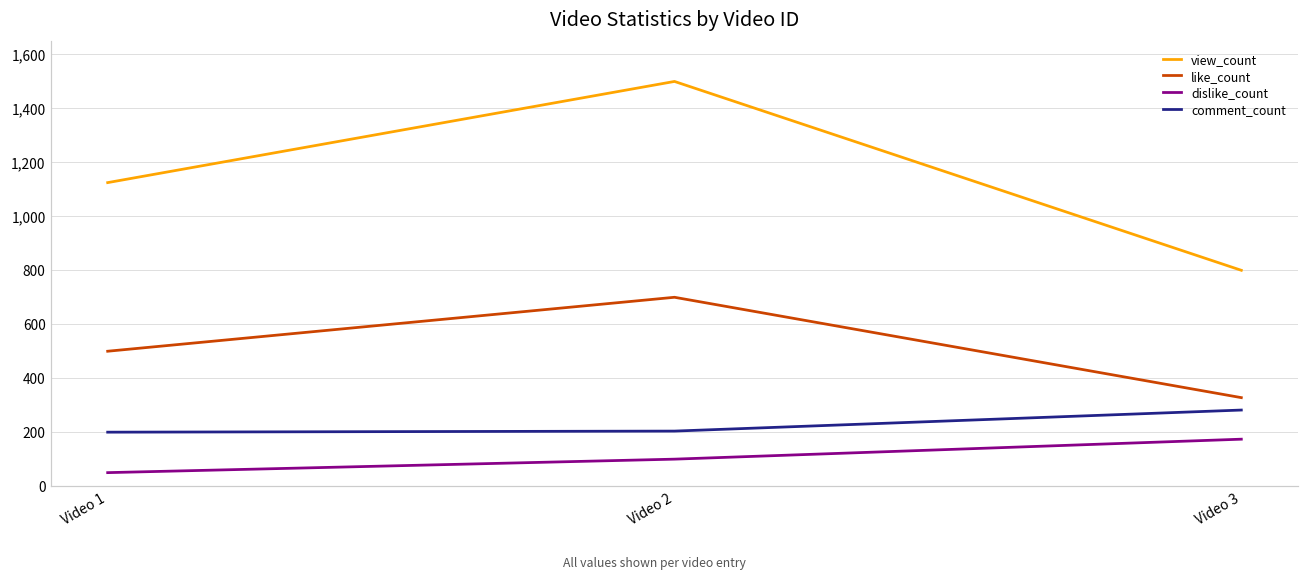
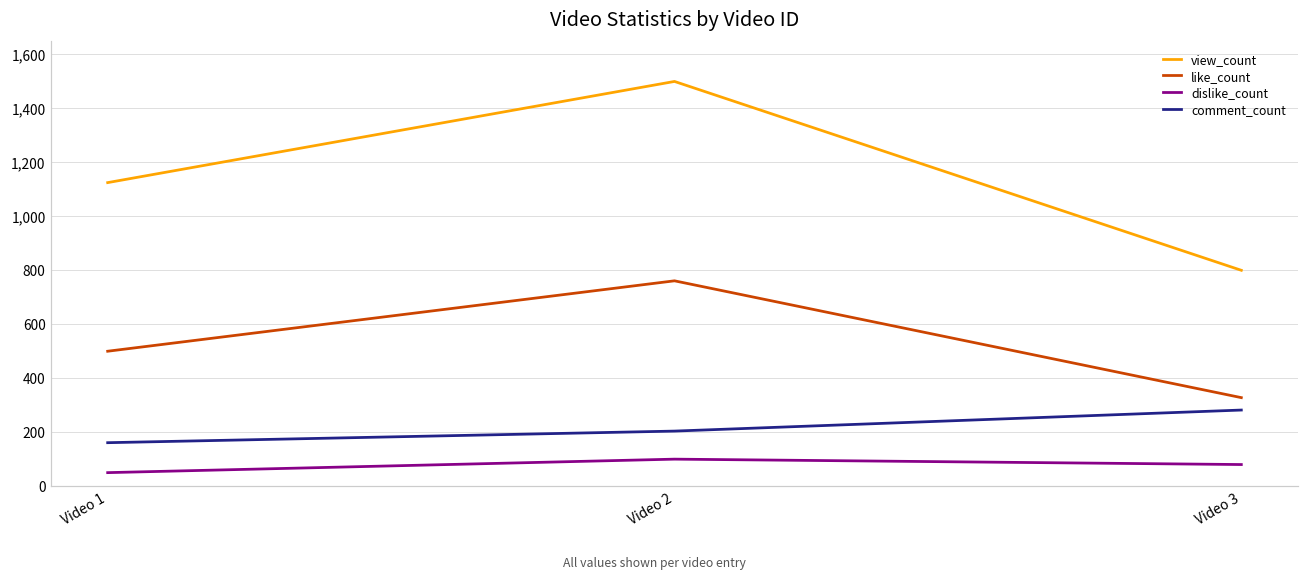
comment_count, Video 1: 200 -> 160
like_count, Video 2: 700 -> 760
dislike_count, Video 3: 170 -> 80
